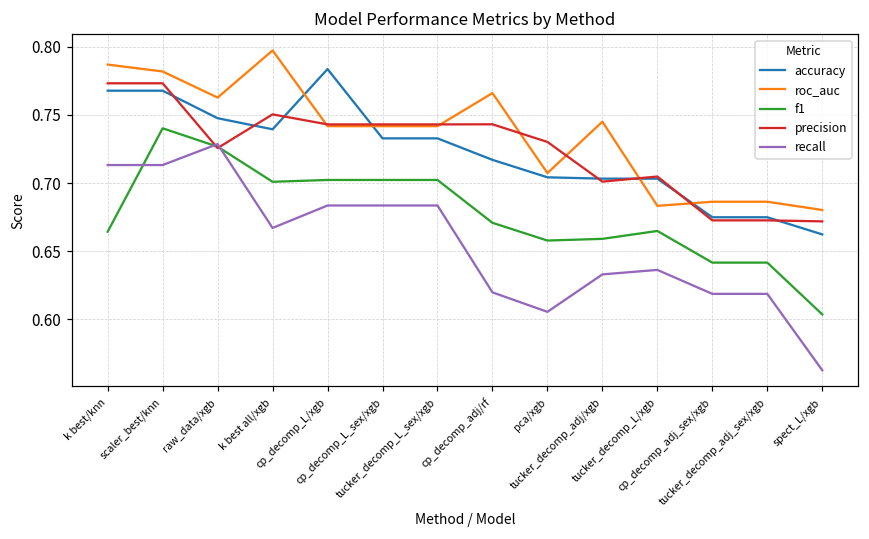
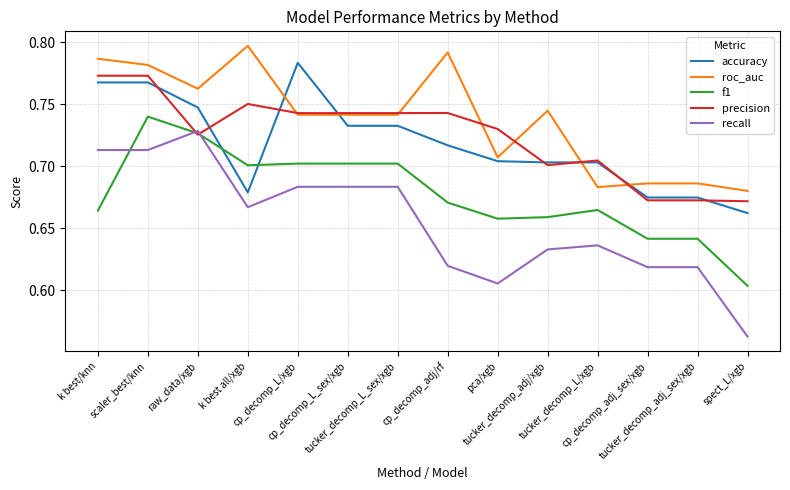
accuracy, k best all/xgb: 0.739 -> 0.679
roc_auc, cp_decomp_adj/rf: 0.766 -> 0.792
